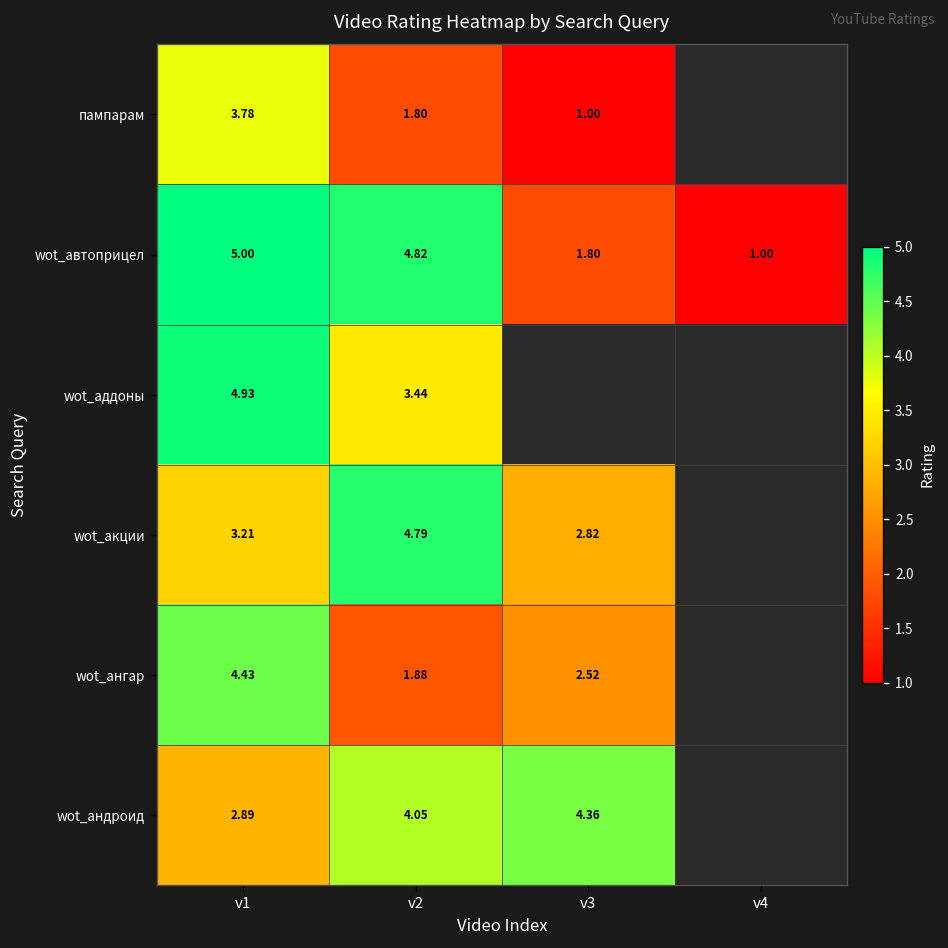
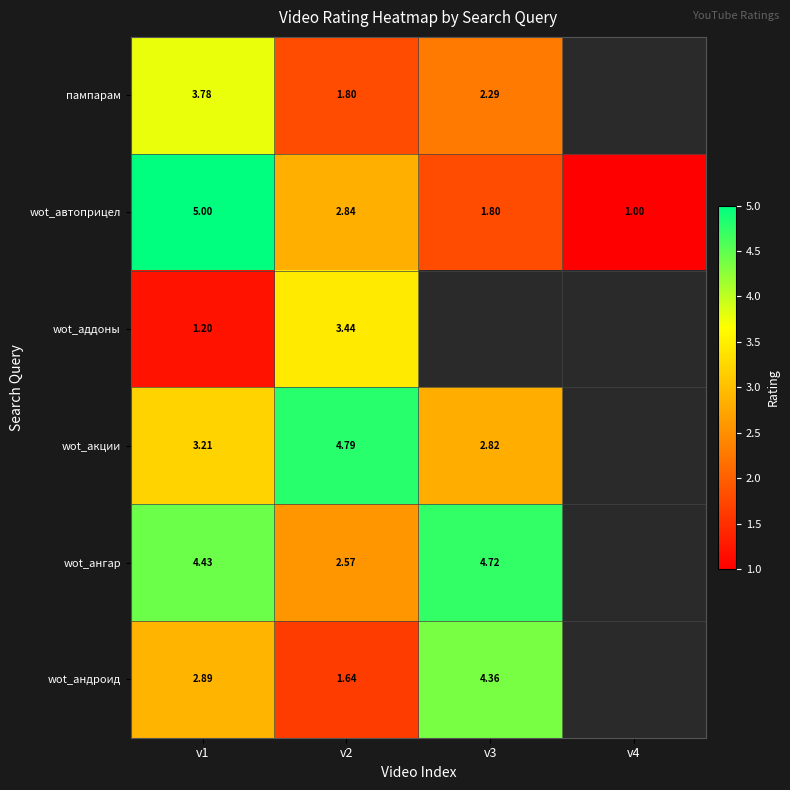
пампарам, v3: 1.00 -> 2.29
wot_автоприцел, v2: 4.82 -> 2.84
wot_аддоны, v1: 4.93 -> 1.20
wot_ангар, v2: 1.88 -> 2.57
wot_ангар, v3: 2.52 -> 4.72
wot_андроид, v2: 4.05 -> 1.64
